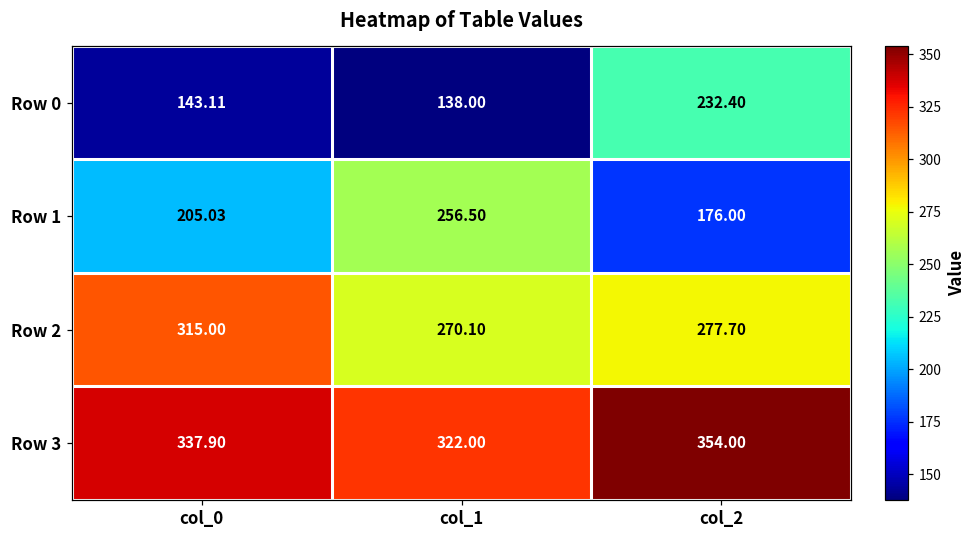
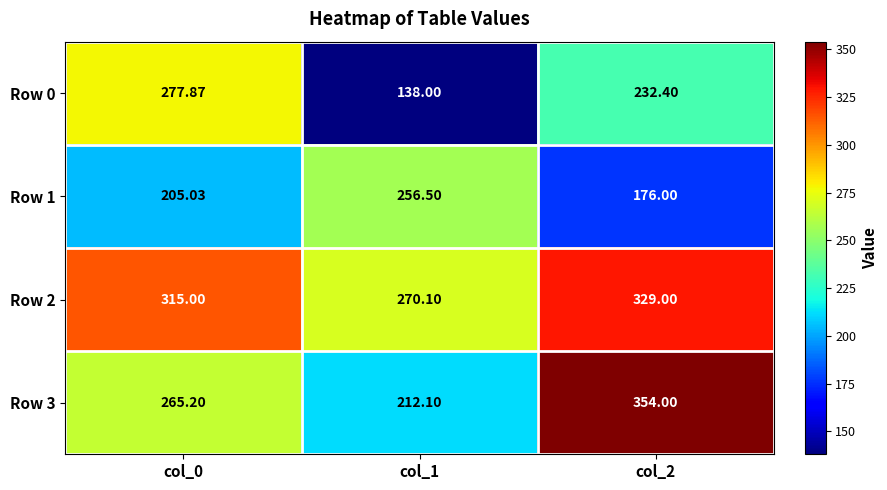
Row 0, col_0: 143.11 -> 277.87
Row 2, col_2: 277.70 -> 329.00
Row 3, col_0: 337.90 -> 265.20
Row 3, col_1: 322.00 -> 212.10
